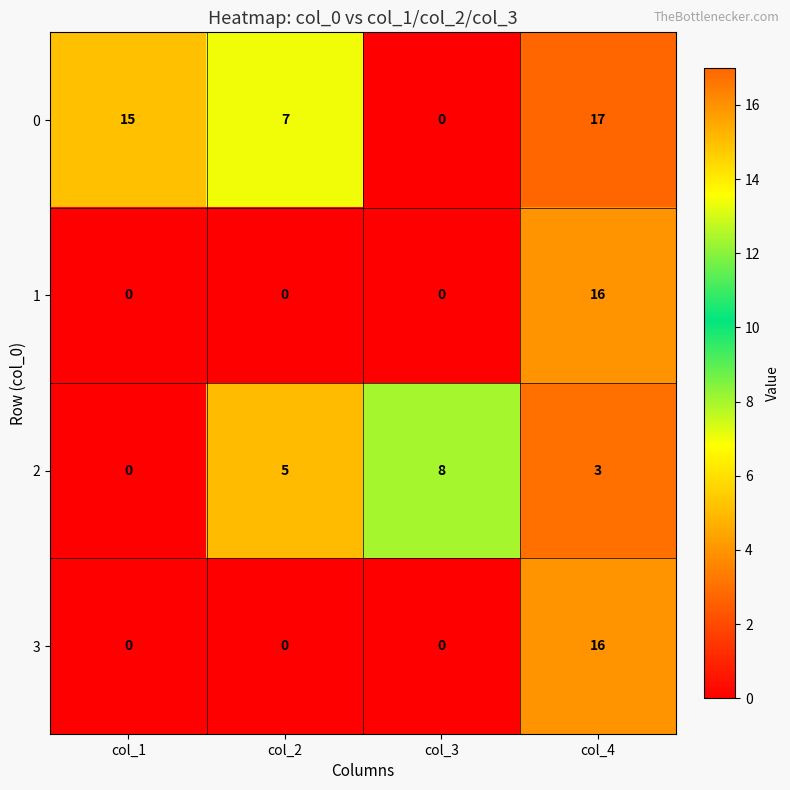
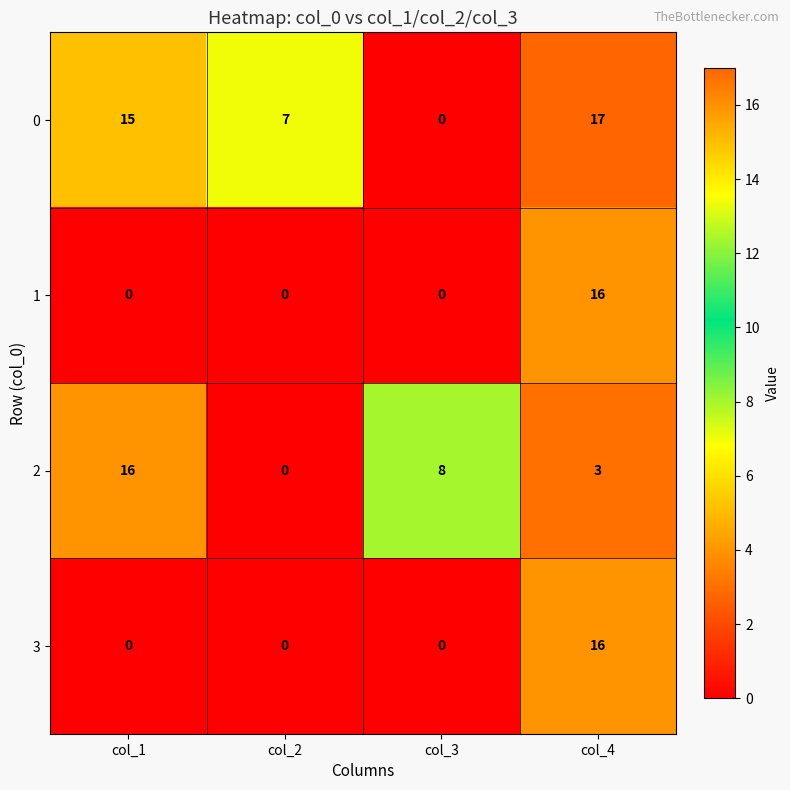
2, col_1: 0 -> 16
2, col_2: 5 -> 0
